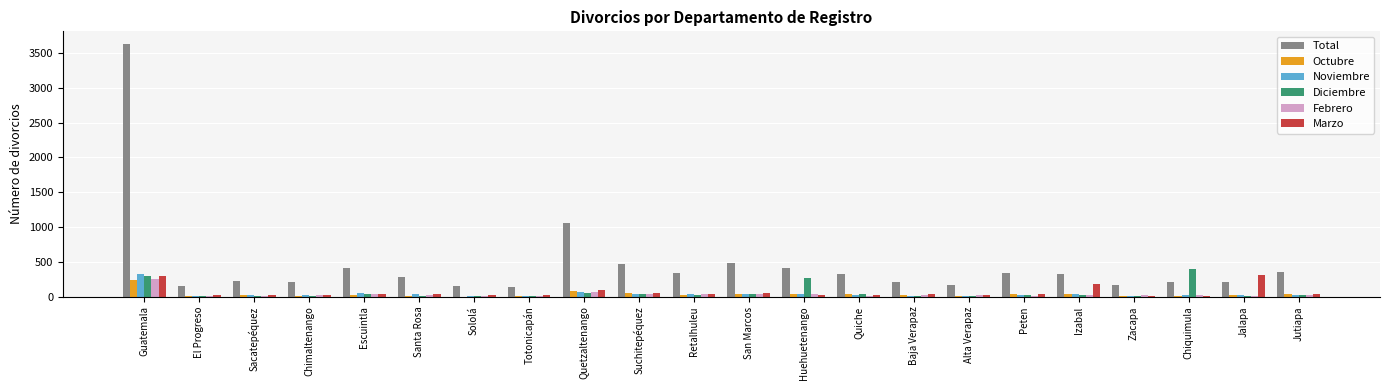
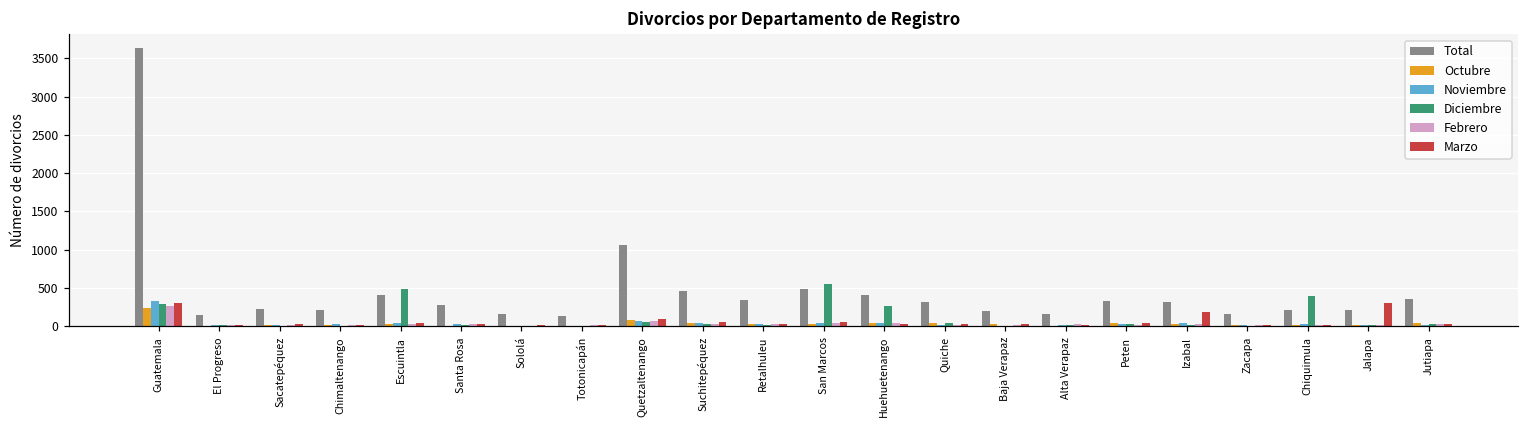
Diciembre, Escuintla: 0 -> 500
Diciembre, San Marcos: 0 -> 600
